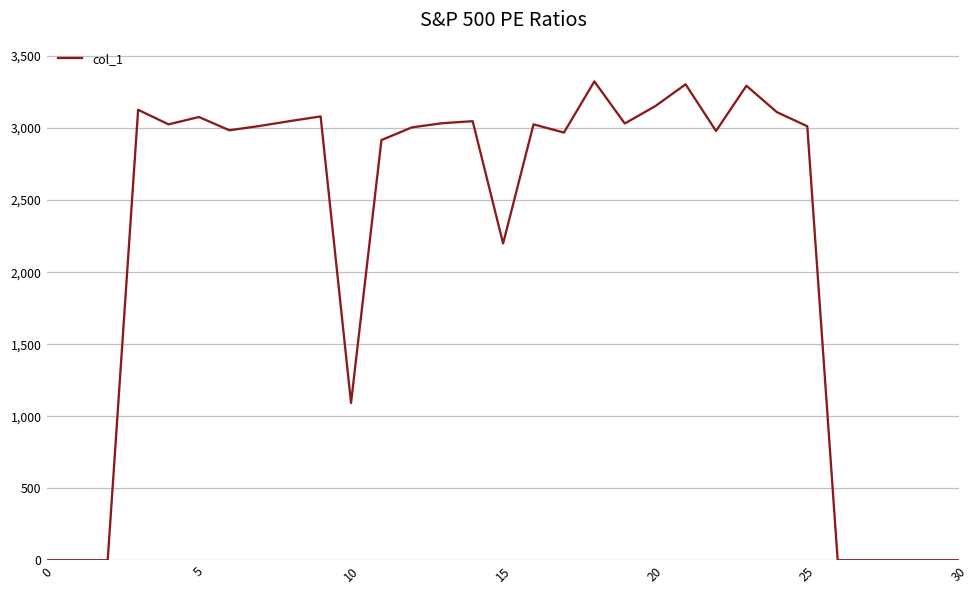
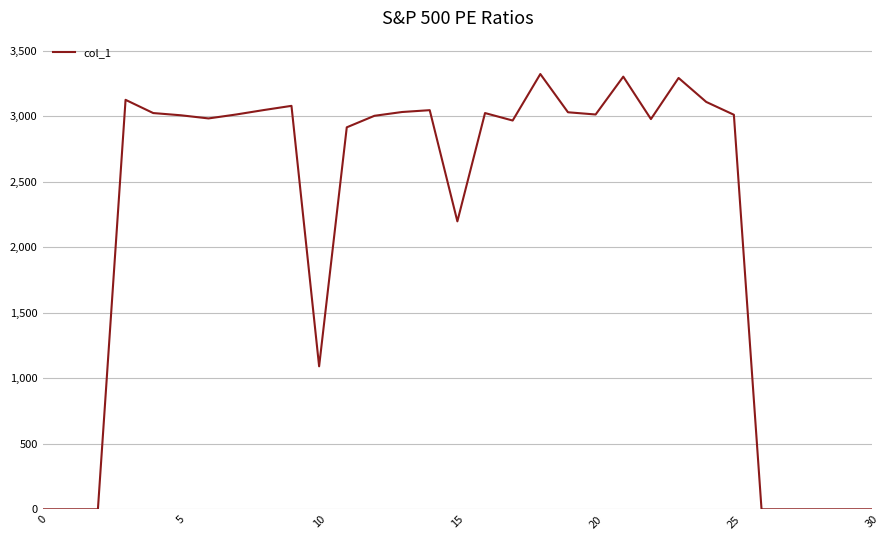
5: 3,080 -> 3,010
20: 3,150 -> 3,020
